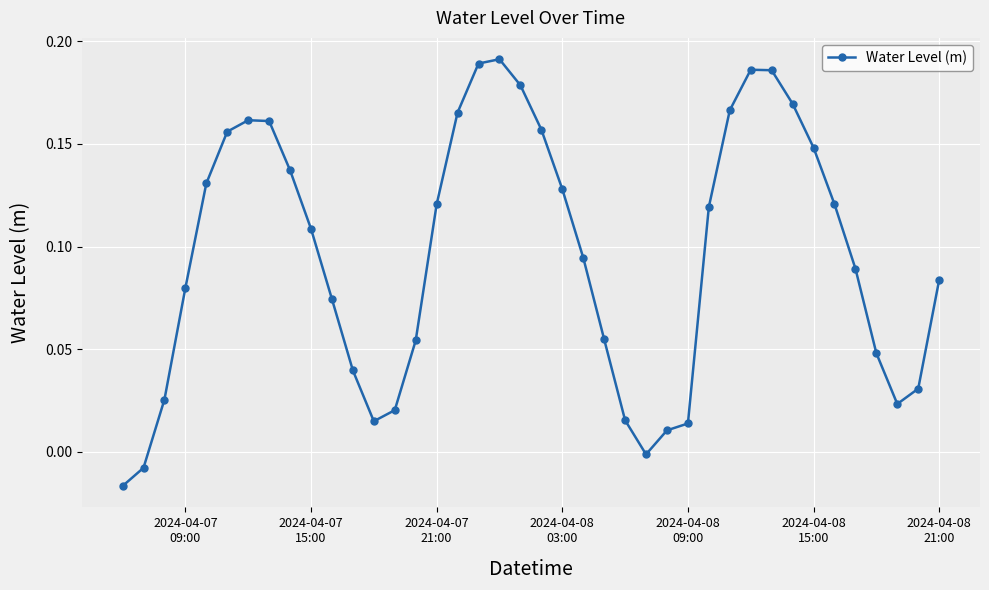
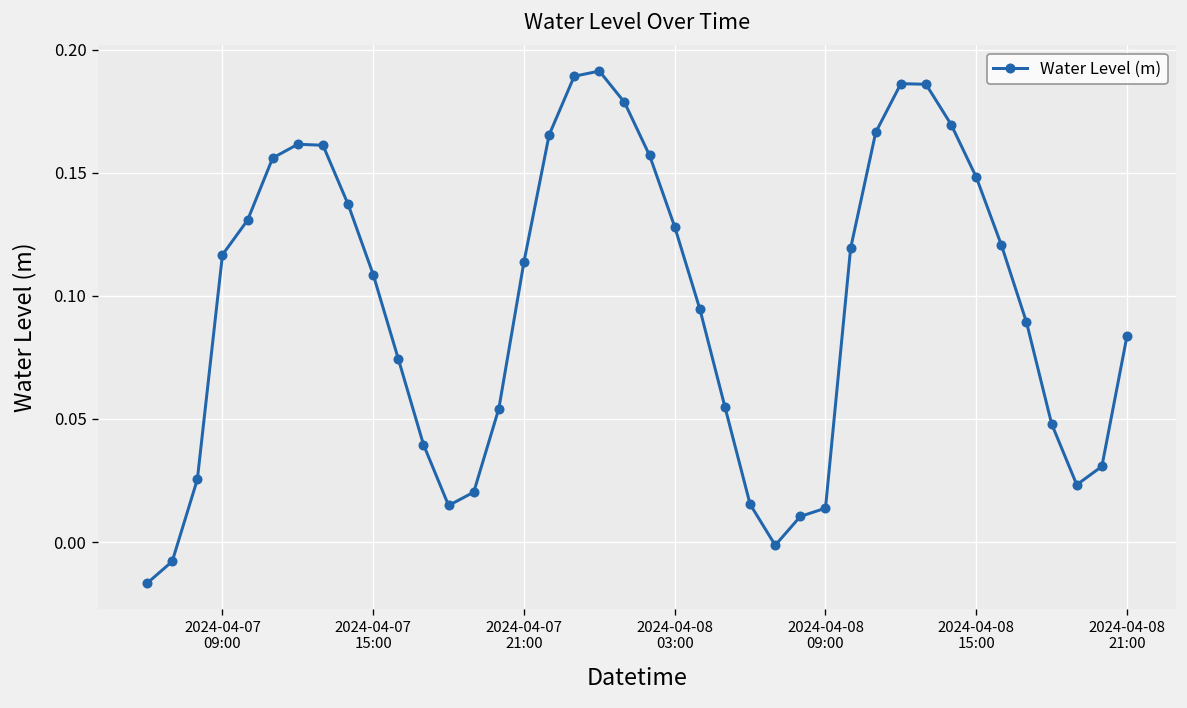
2024-04-07 09:00: 0.080 -> 0.117
2024-04-07 21:00: 0.121 -> 0.114
